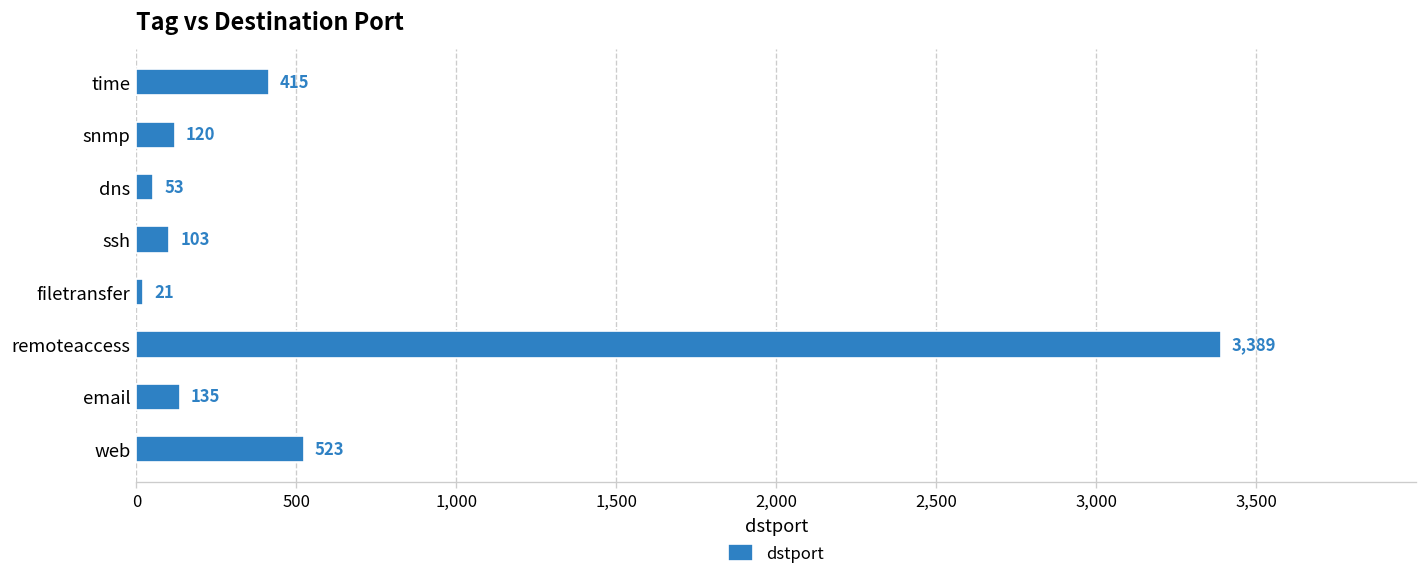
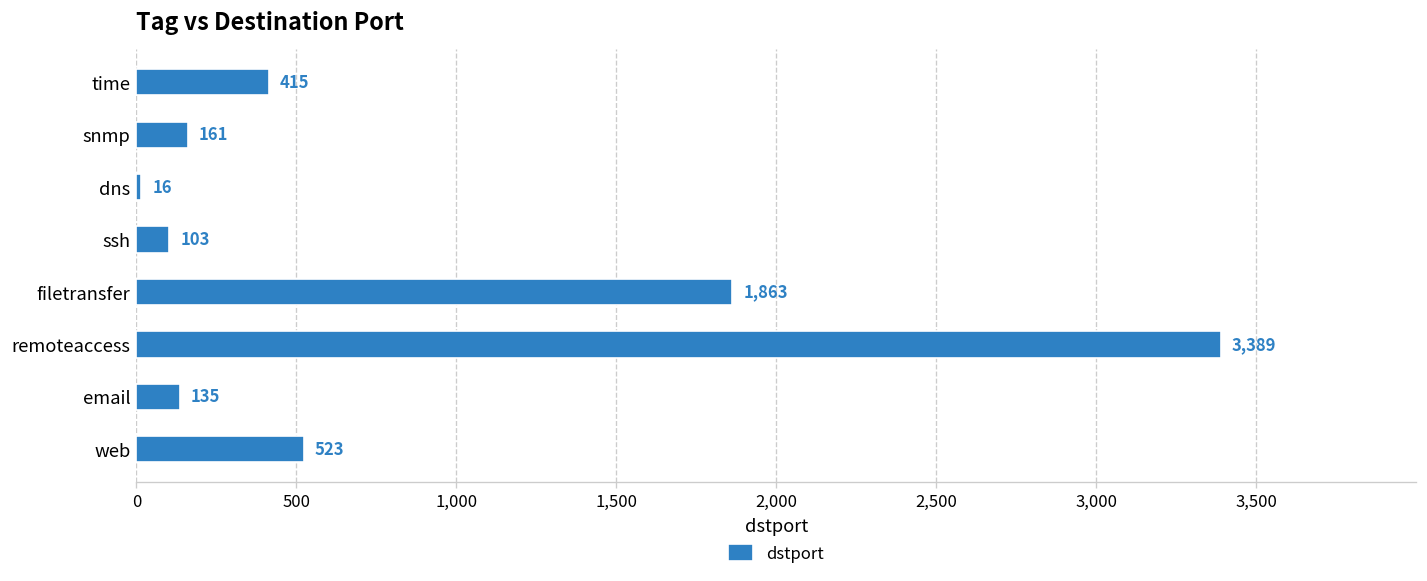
snmp: 120 -> 161
dns: 53 -> 16
filetransfer: 21 -> 1,863
